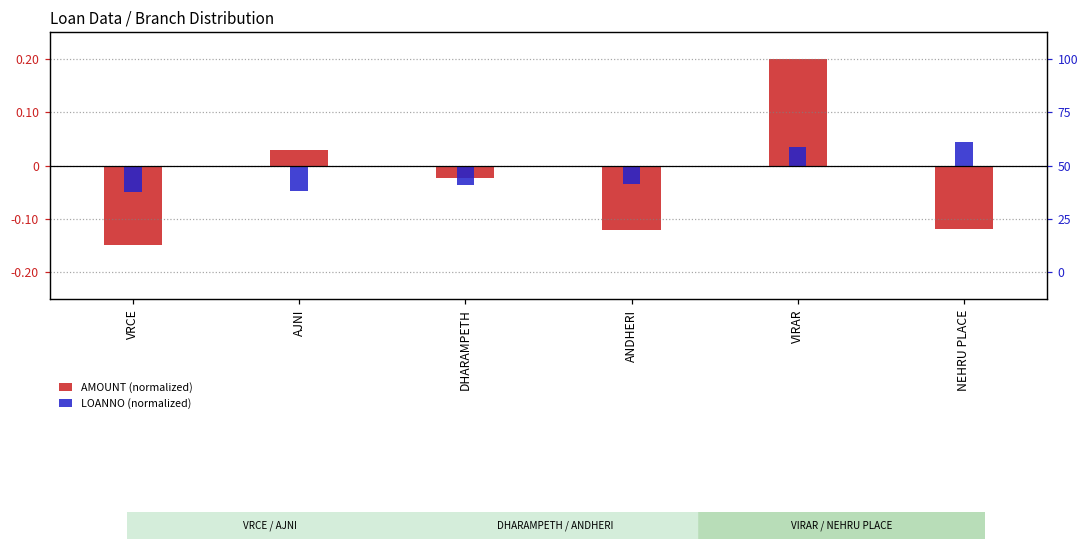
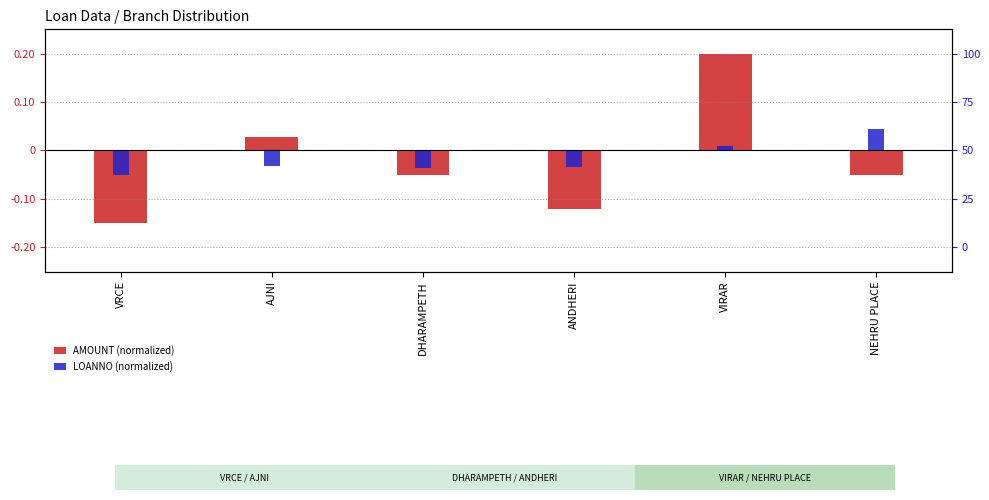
LOANNO (normalized), AJNI: -0.05 -> -0.03
AMOUNT (normalized), DHARAMPETH: -0.02 -> -0.05
LOANNO (normalized), VIRAR: 0.03 -> 0.01
AMOUNT (normalized), NEHRU PLACE: -0.12 -> -0.05
